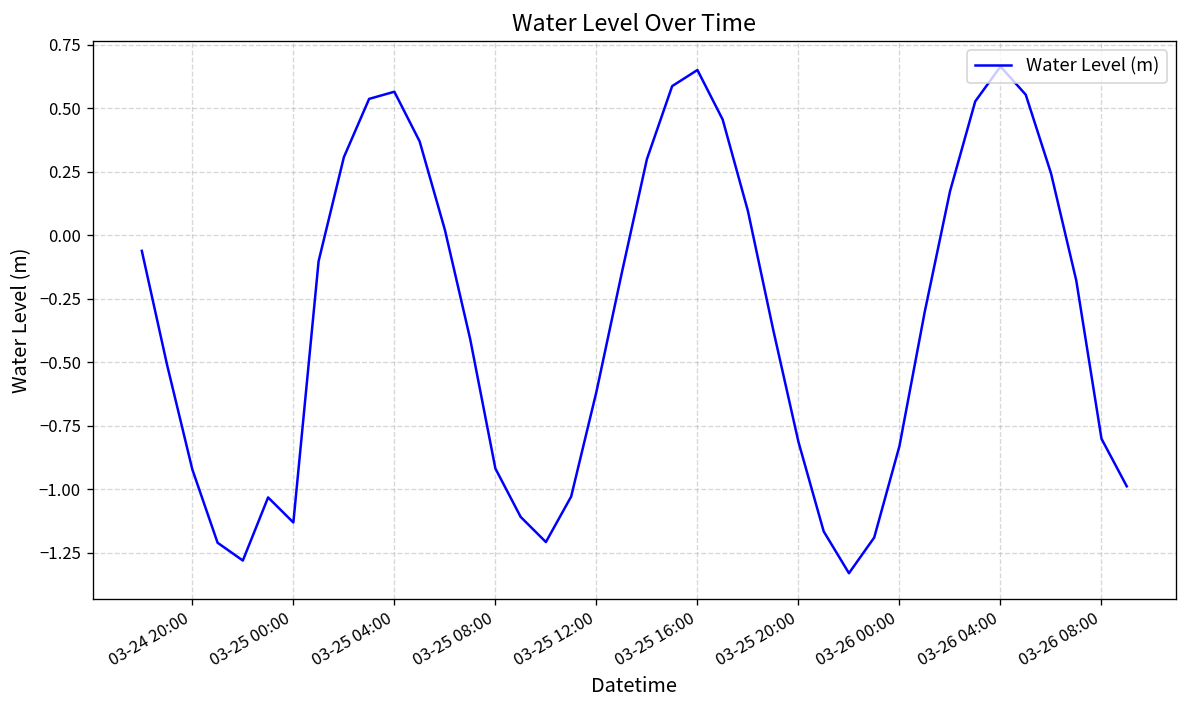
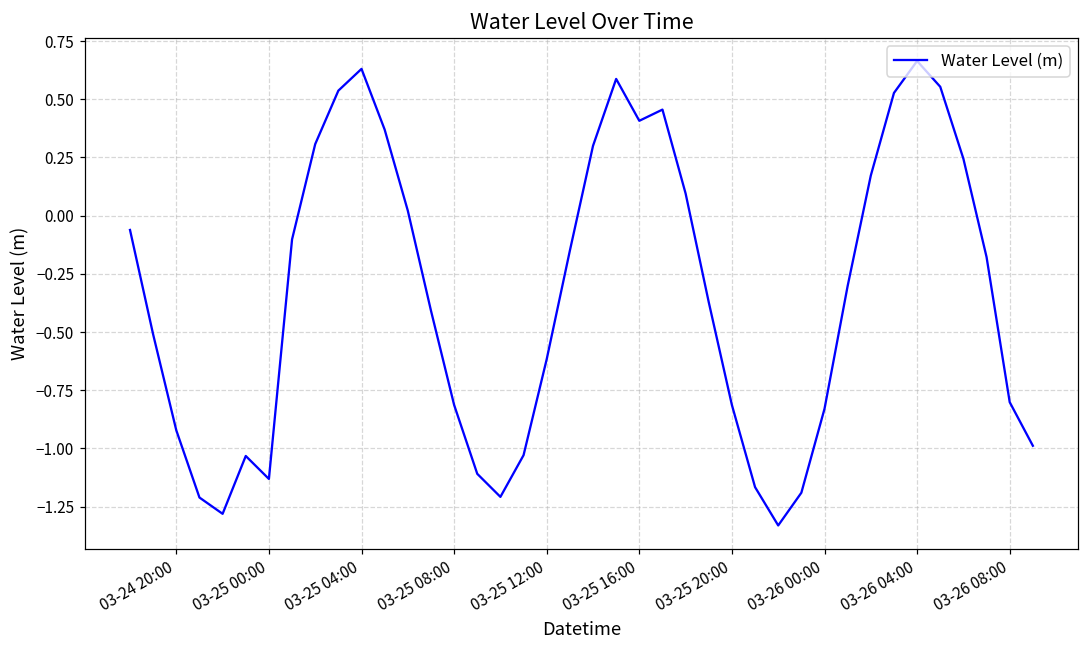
03-25 04:00: 0.57 -> 0.63
03-25 08:00: -0.92 -> -0.81
03-25 16:00: 0.65 -> 0.41
